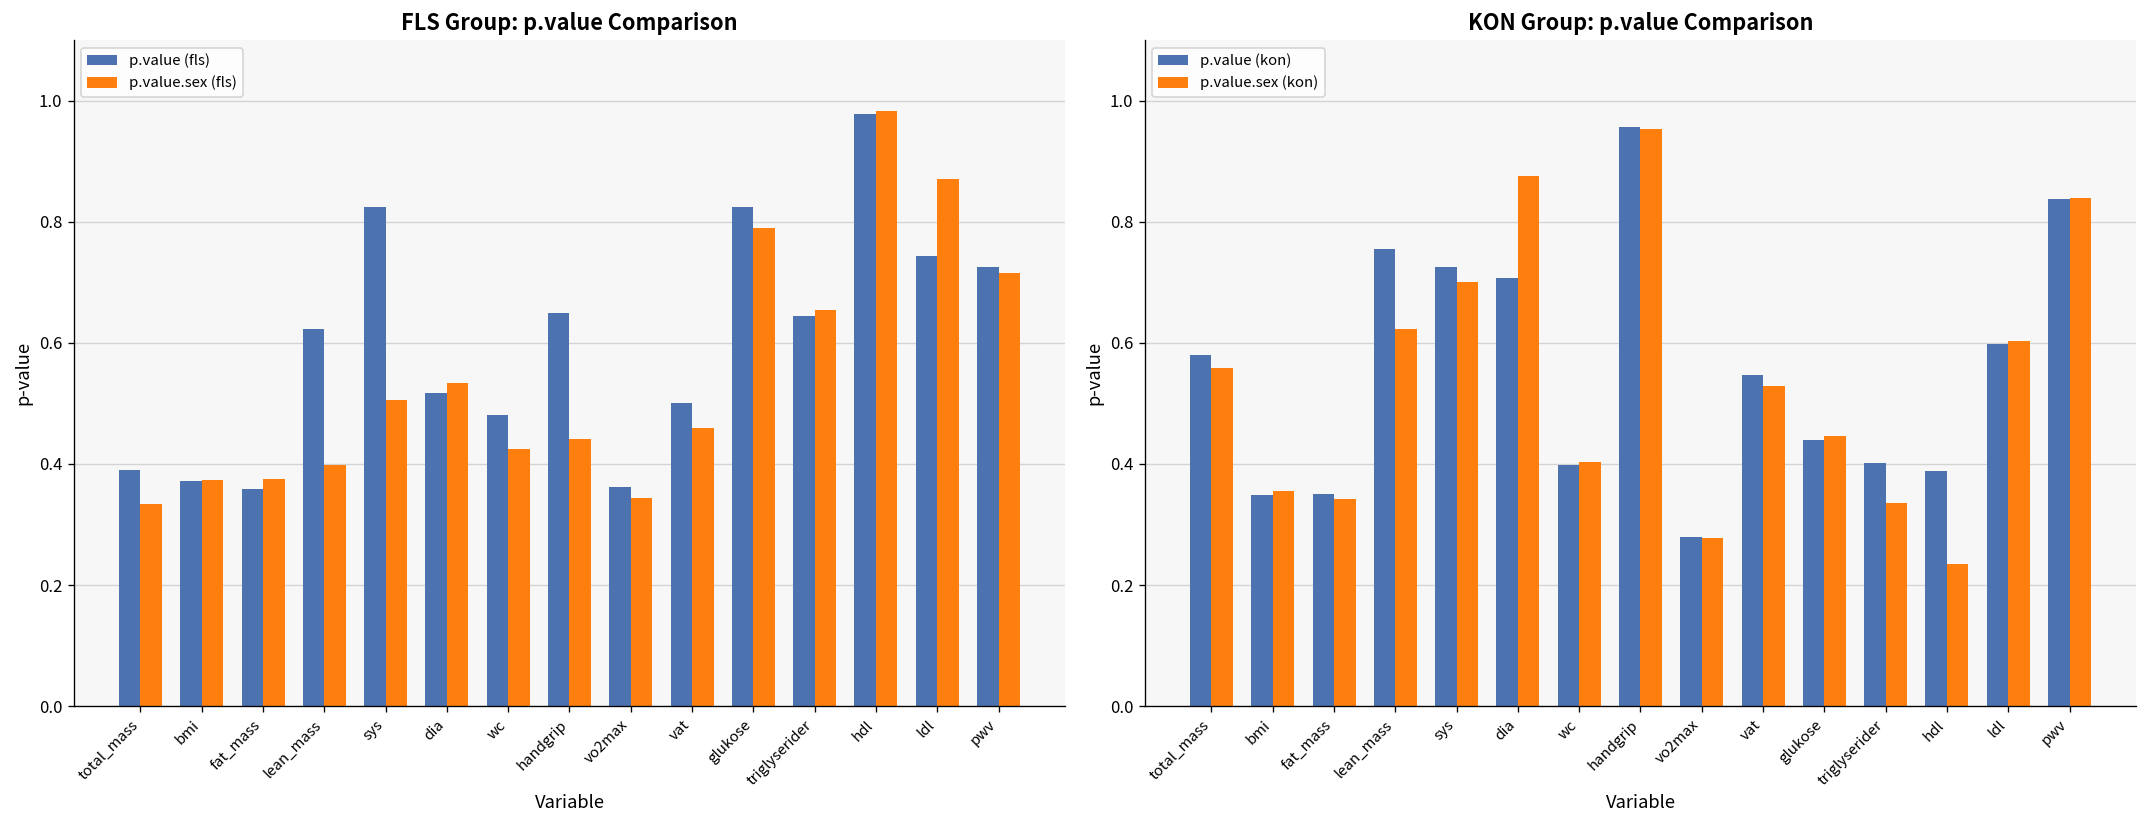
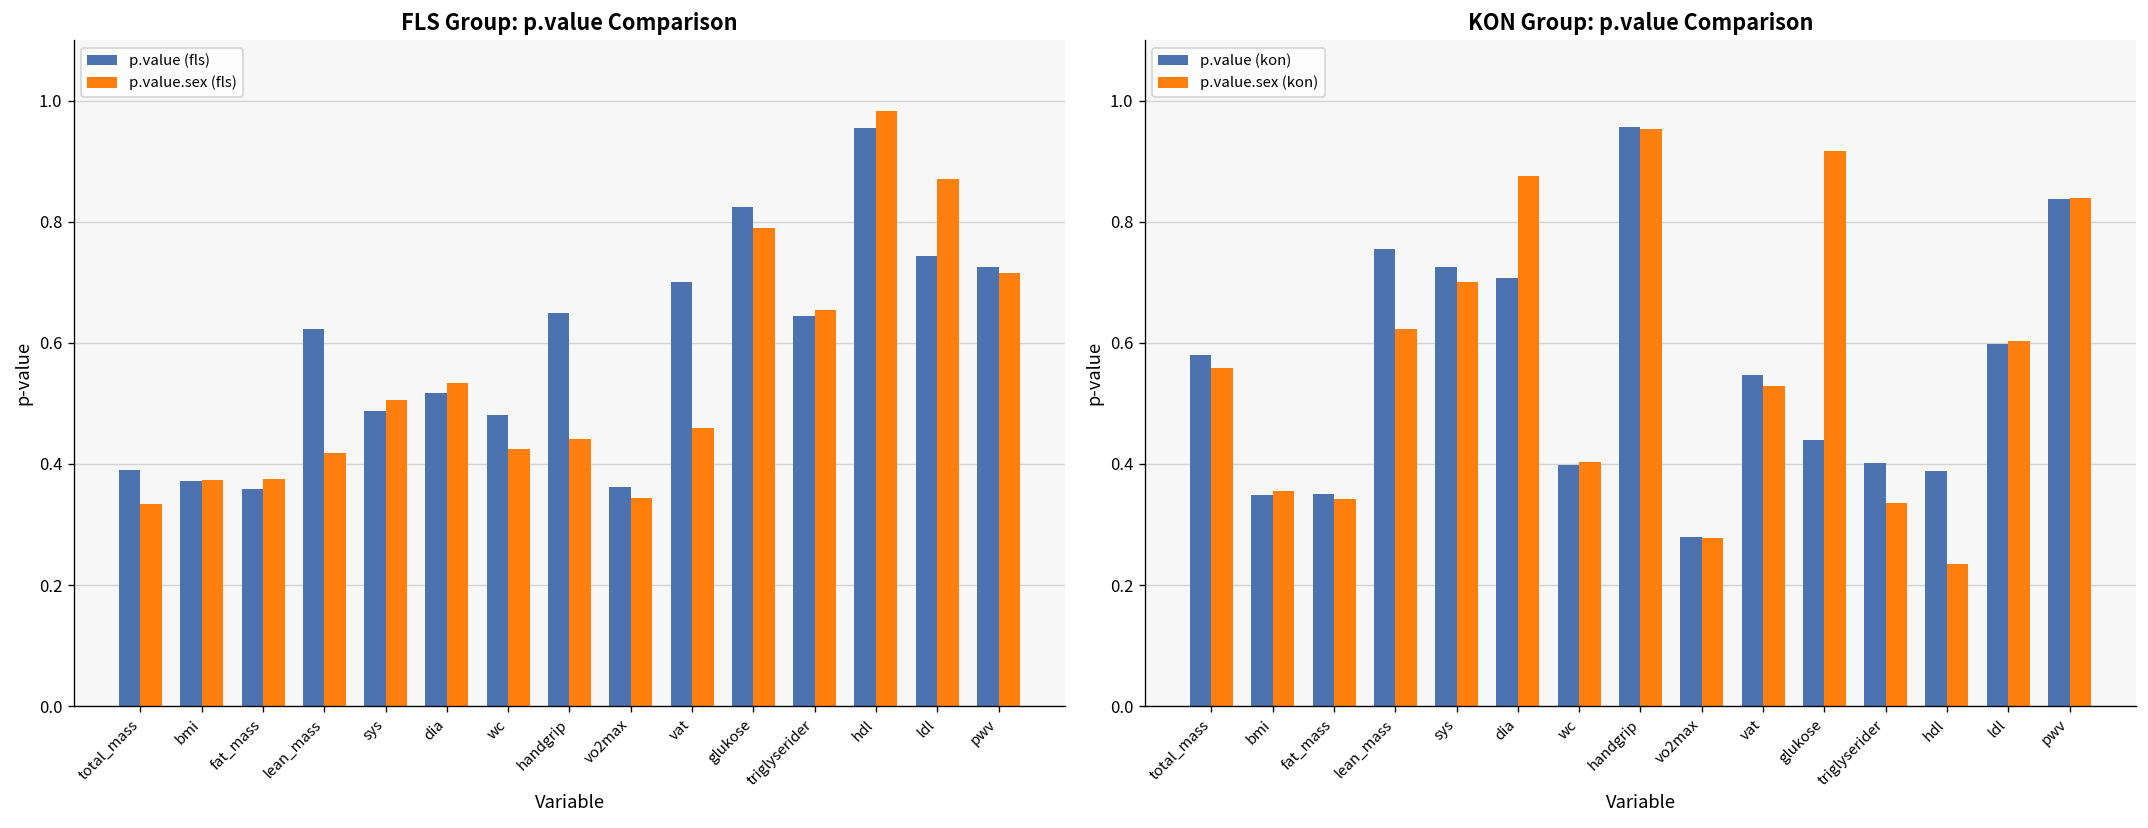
FLS Group: p.value Comparison, p.value.sex (fls), lean_mass: 0.40 -> 0.42
FLS Group: p.value Comparison, p.value (fls), sys: 0.83 -> 0.49
FLS Group: p.value Comparison, p.value (fls), vat: 0.5 -> 0.7
FLS Group: p.value Comparison, p.value (fls), hdl: 0.98 -> 0.95
KON Group: p.value Comparison, p.value.sex (kon), glukose: 0.45 -> 0.92
